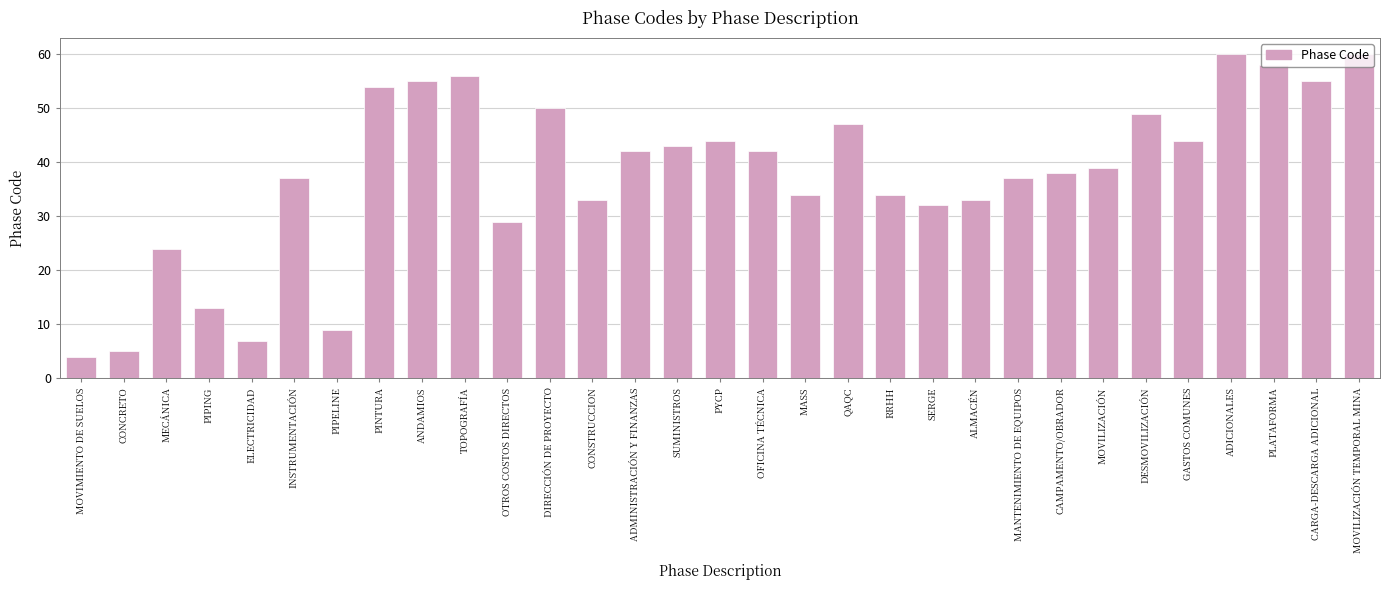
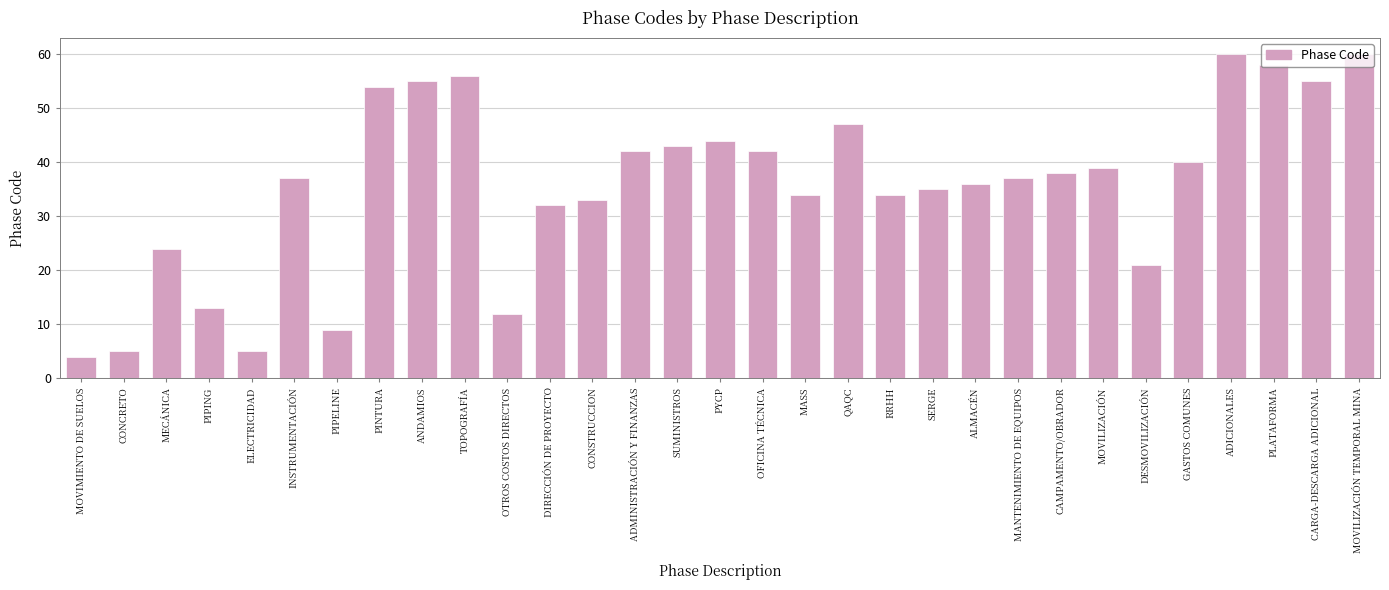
ELECTRICIDAD: 7 -> 5
OTROS COSTOS DIRECTOS: 29 -> 12
DIRECCIÓN DE PROYECTO: 50 -> 32
SERGE: 32 -> 35
ALMACÉN: 33 -> 36
DESMOVILIZACIÓN: 49 -> 21
GASTOS COMUNES: 44 -> 40
